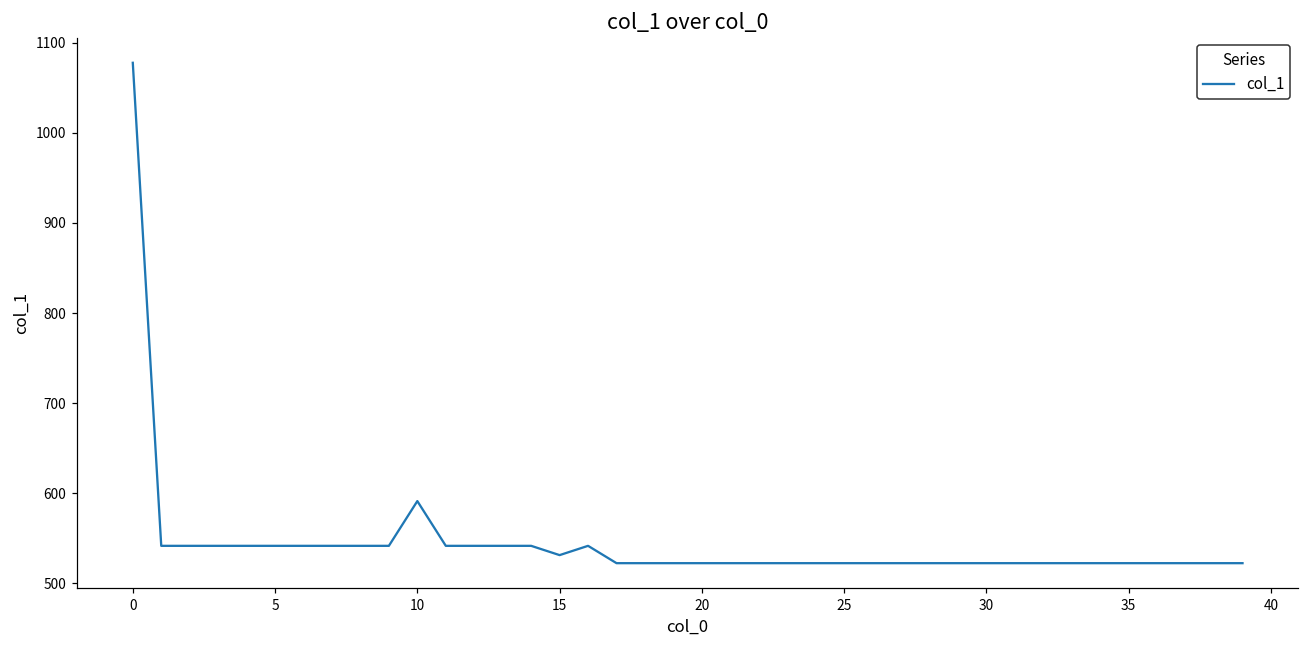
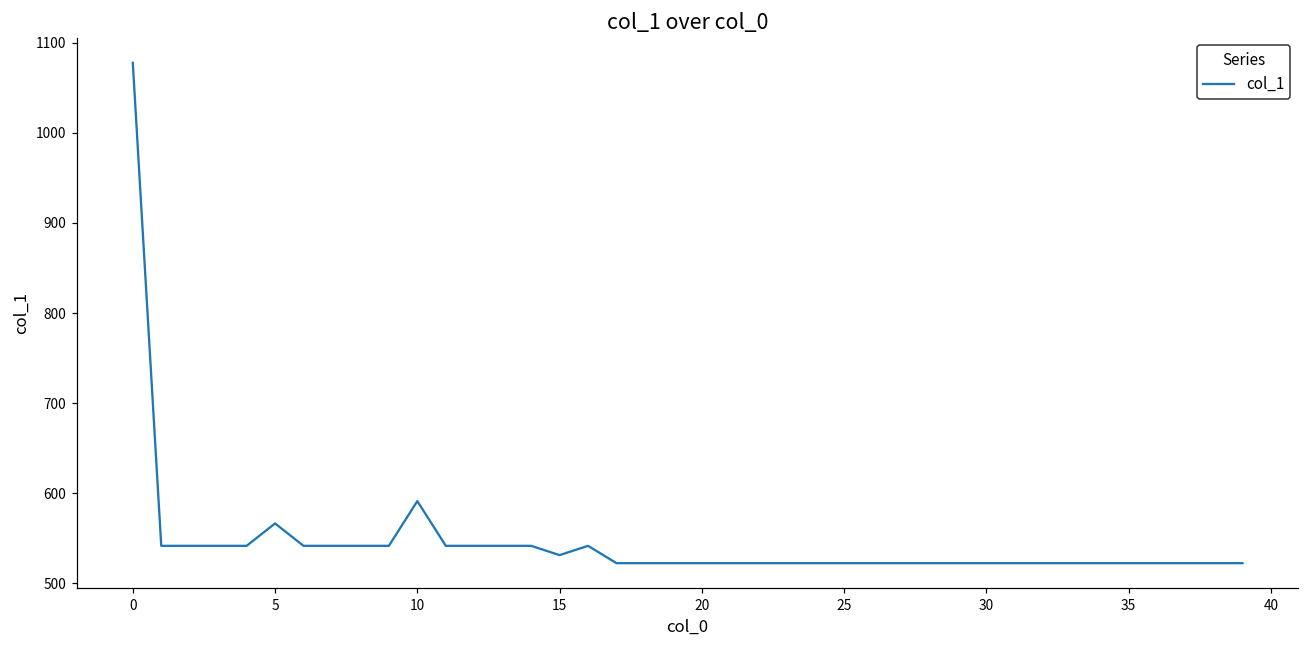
5: 540 -> 570
